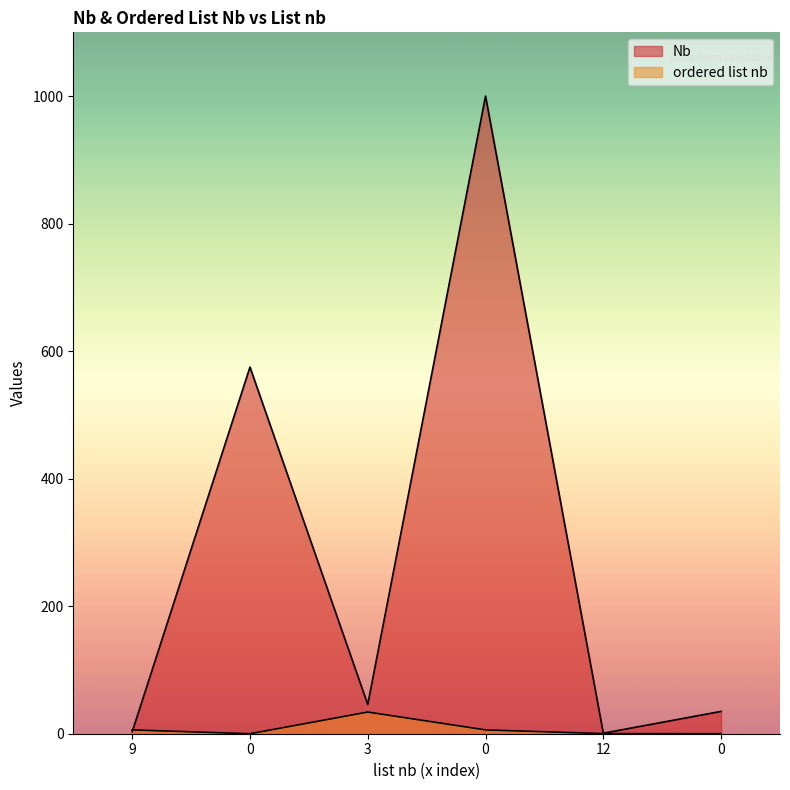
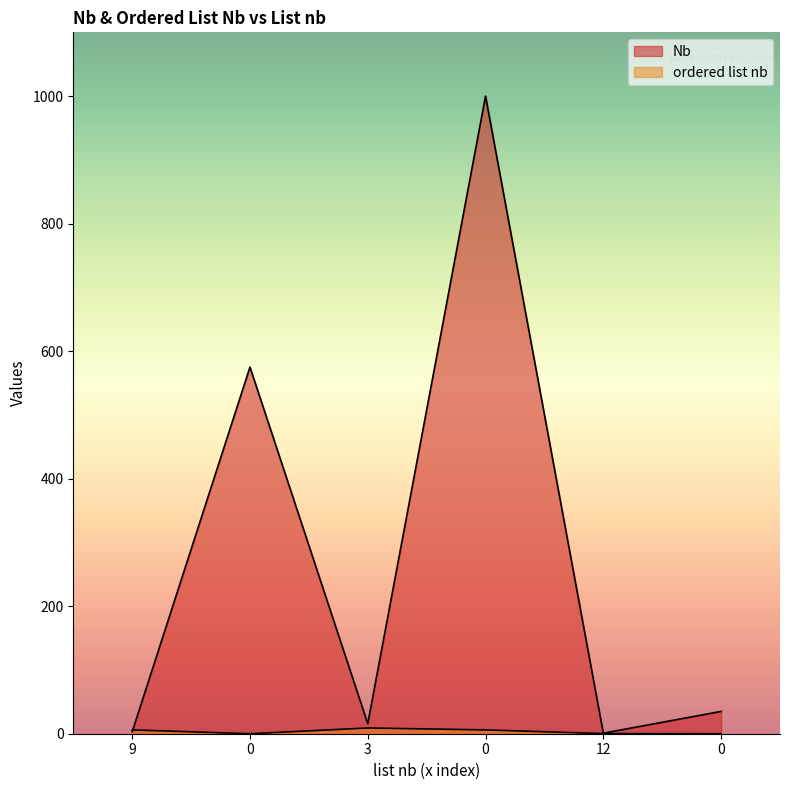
Nb, 3: 50 -> 20
ordered list nb, 3: 30 -> 10
